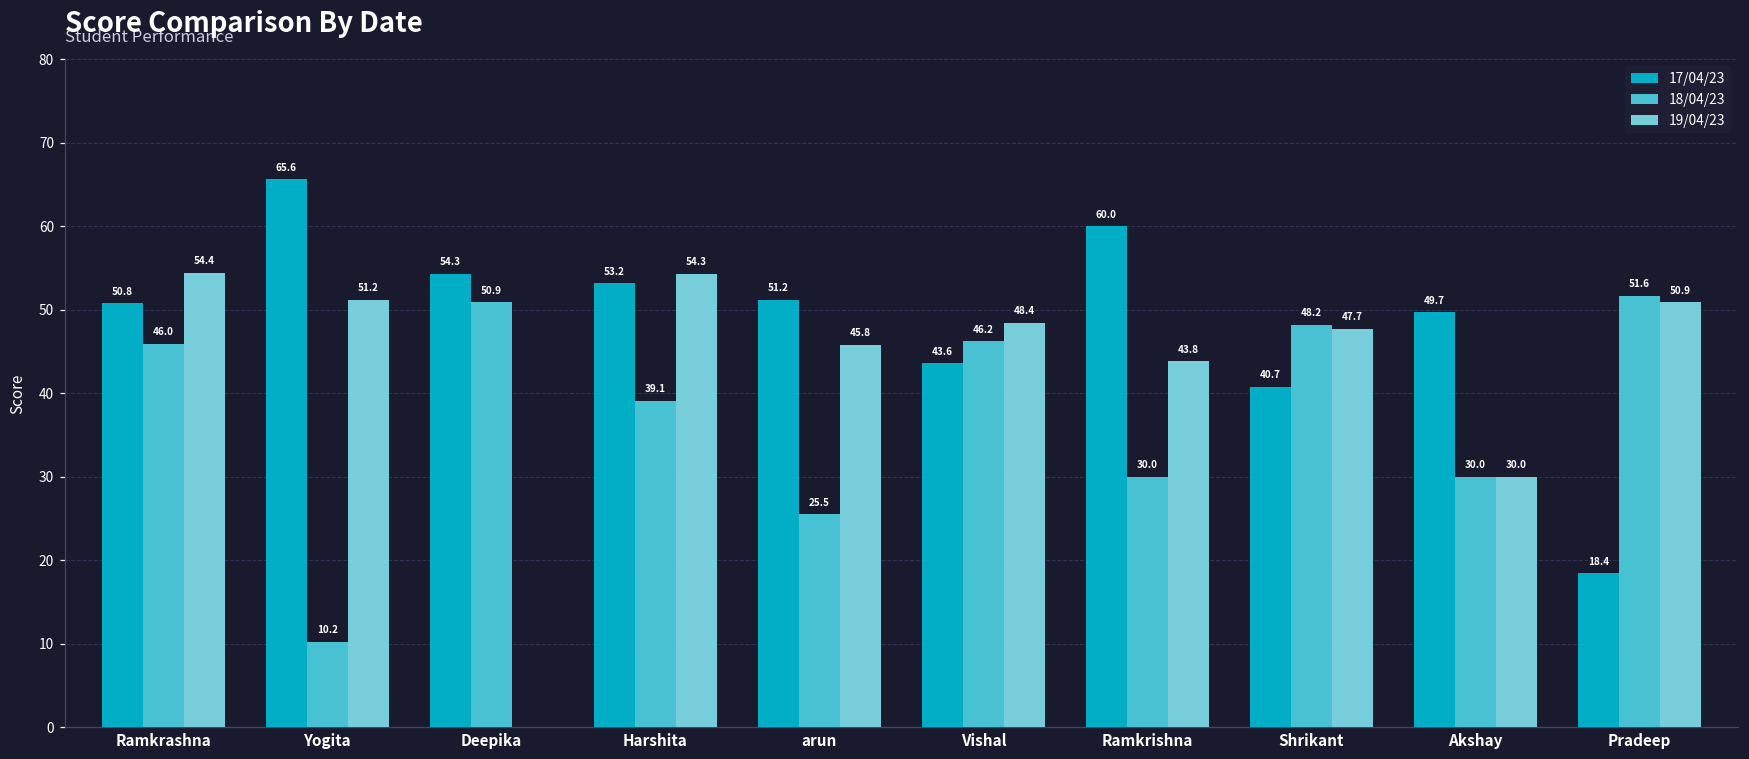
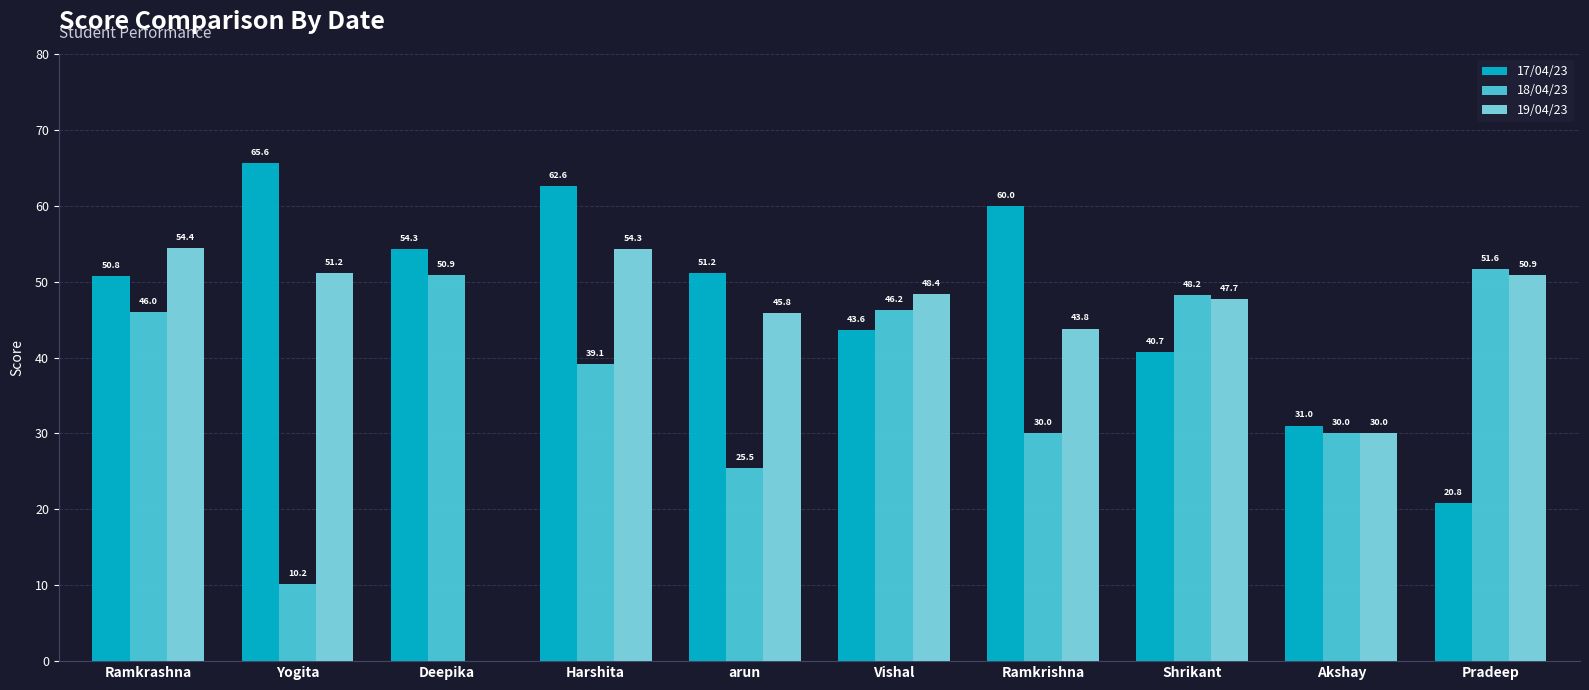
17/04/23, Harshita: 53.2 -> 62.6
17/04/23, Akshay: 49.7 -> 31.0
17/04/23, Pradeep: 18.4 -> 20.8
